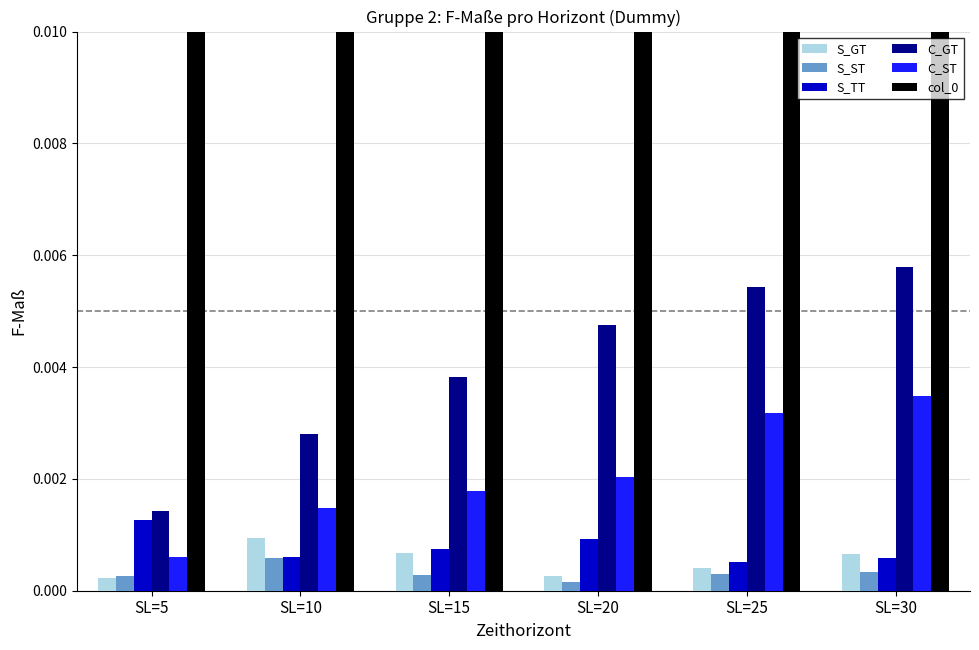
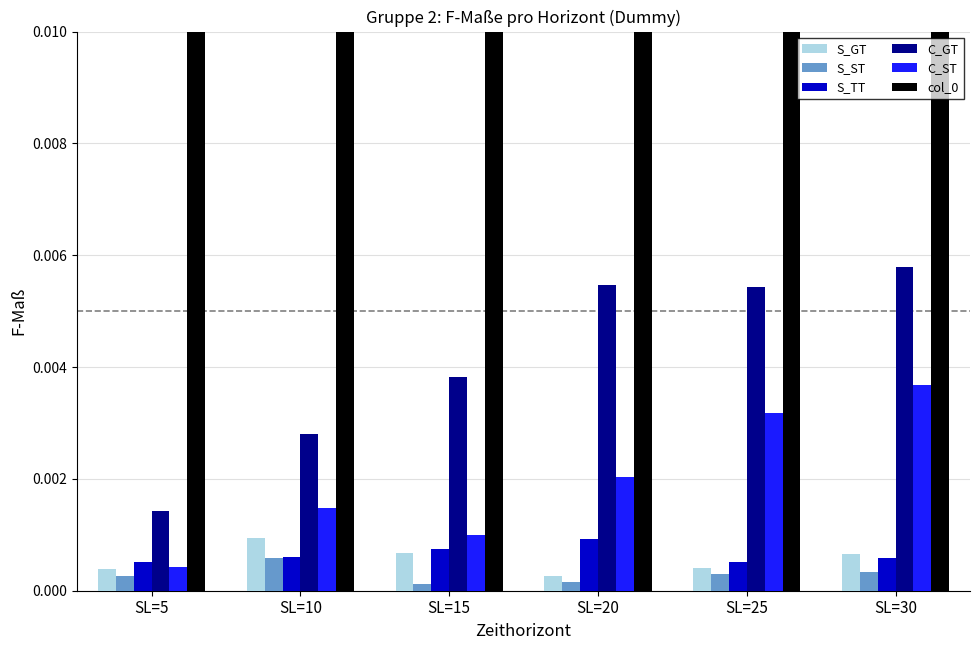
S_GT, SL=5: 0.0002 -> 0.0004
S_TT, SL=5: 0.0013 -> 0.0005
C_ST, SL=5: 0.0006 -> 0.0004
S_ST, SL=15: 0.0003 -> 0.0001
C_ST, SL=15: 0.0018 -> 0.0010
C_GT, SL=20: 0.0048 -> 0.0055
C_ST, SL=30: 0.0035 -> 0.0037
